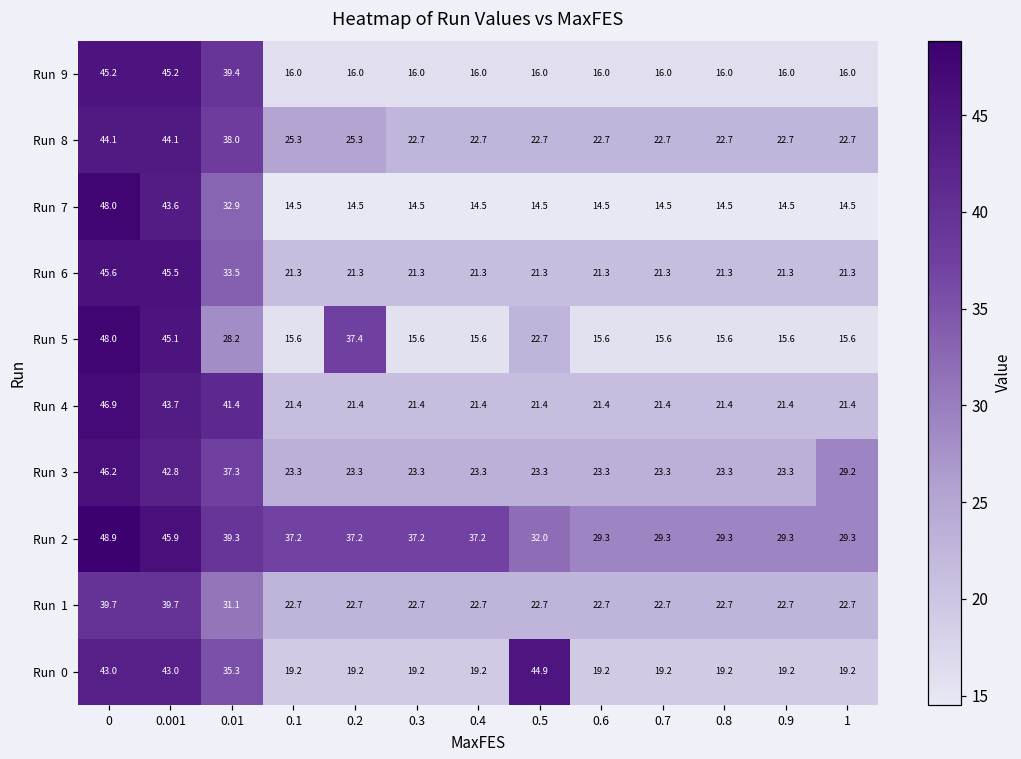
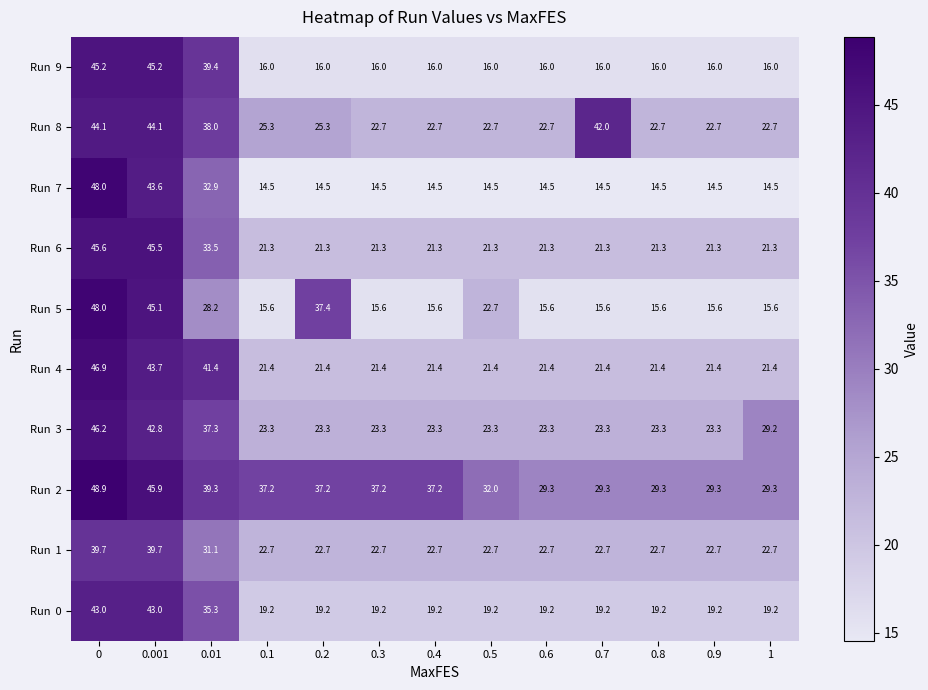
Run 8, 0.7: 22.7 -> 42.0
Run 0, 0.5: 44.9 -> 19.2
